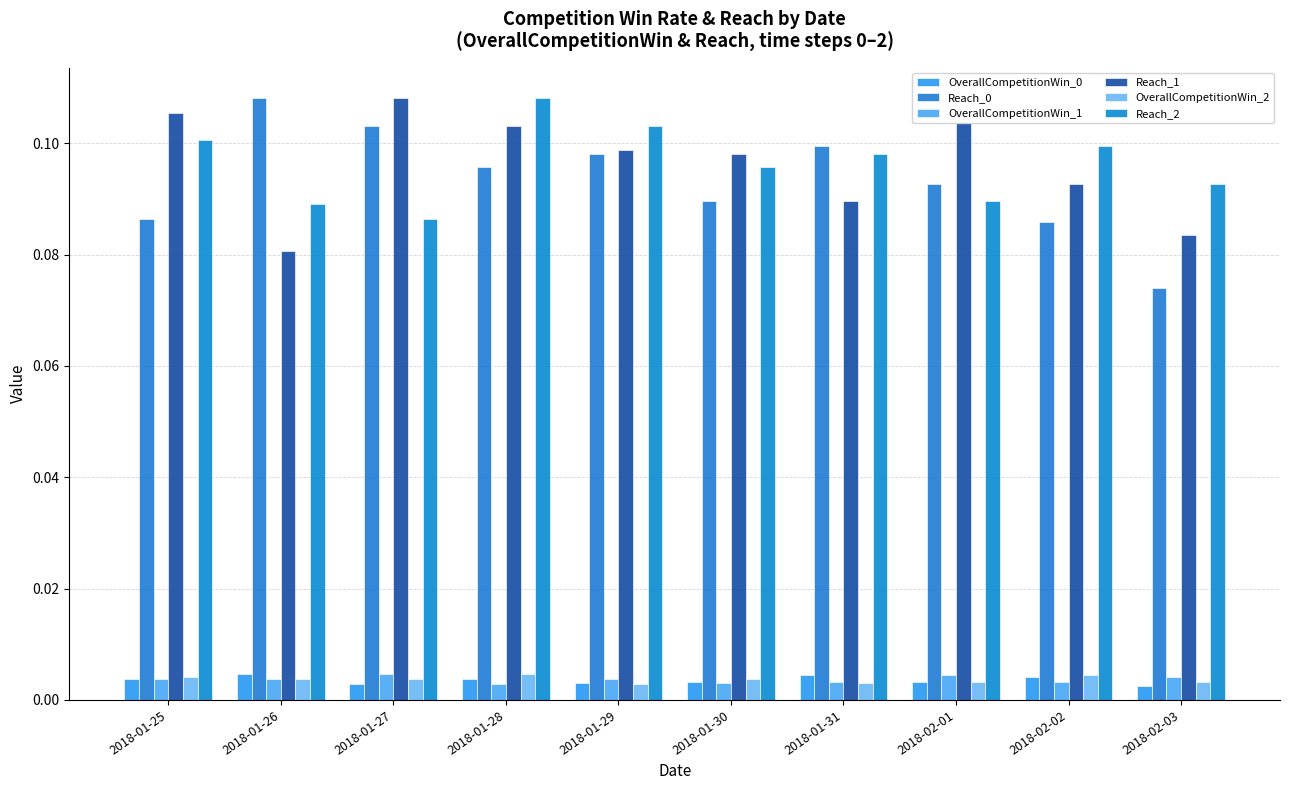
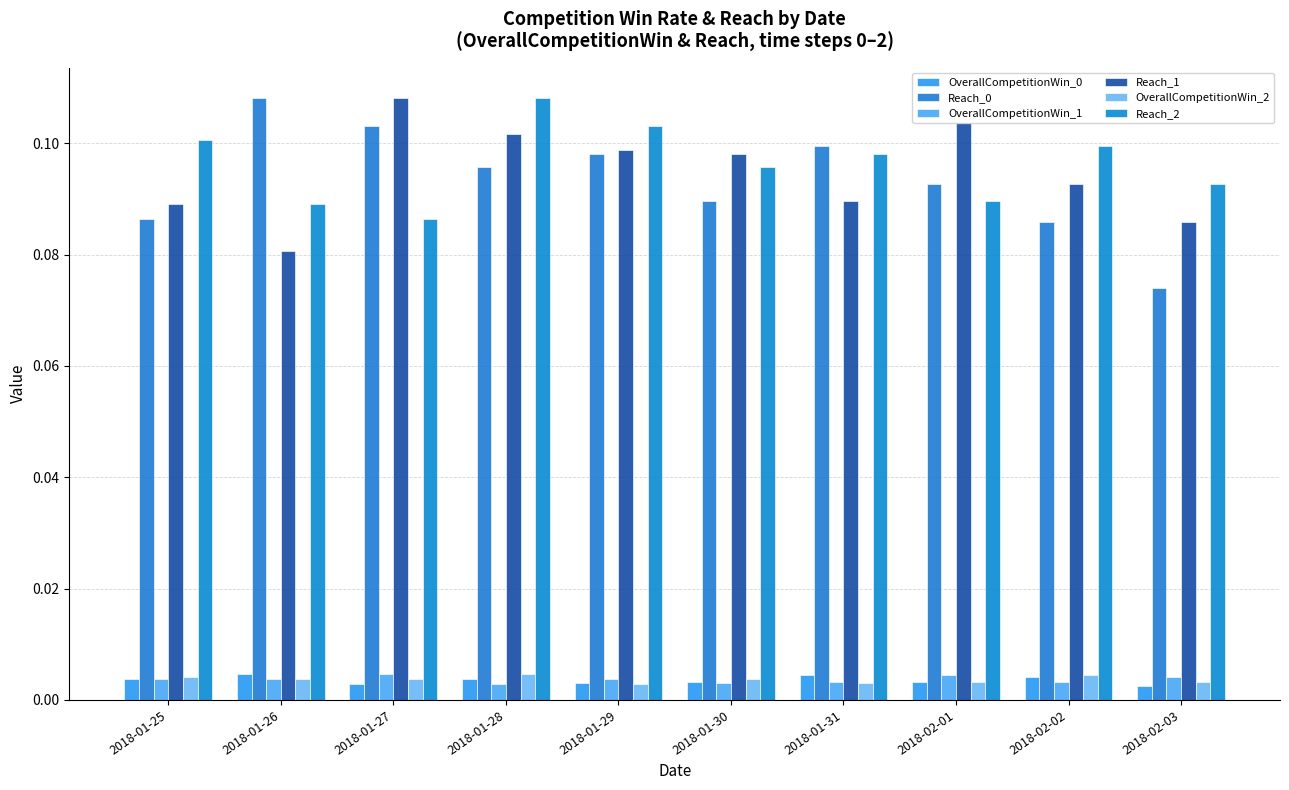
Reach_1, 2018-01-25: 0.105 -> 0.089
Reach_1, 2018-01-28: 0.103 -> 0.102
Reach_1, 2018-02-03: 0.084 -> 0.086
